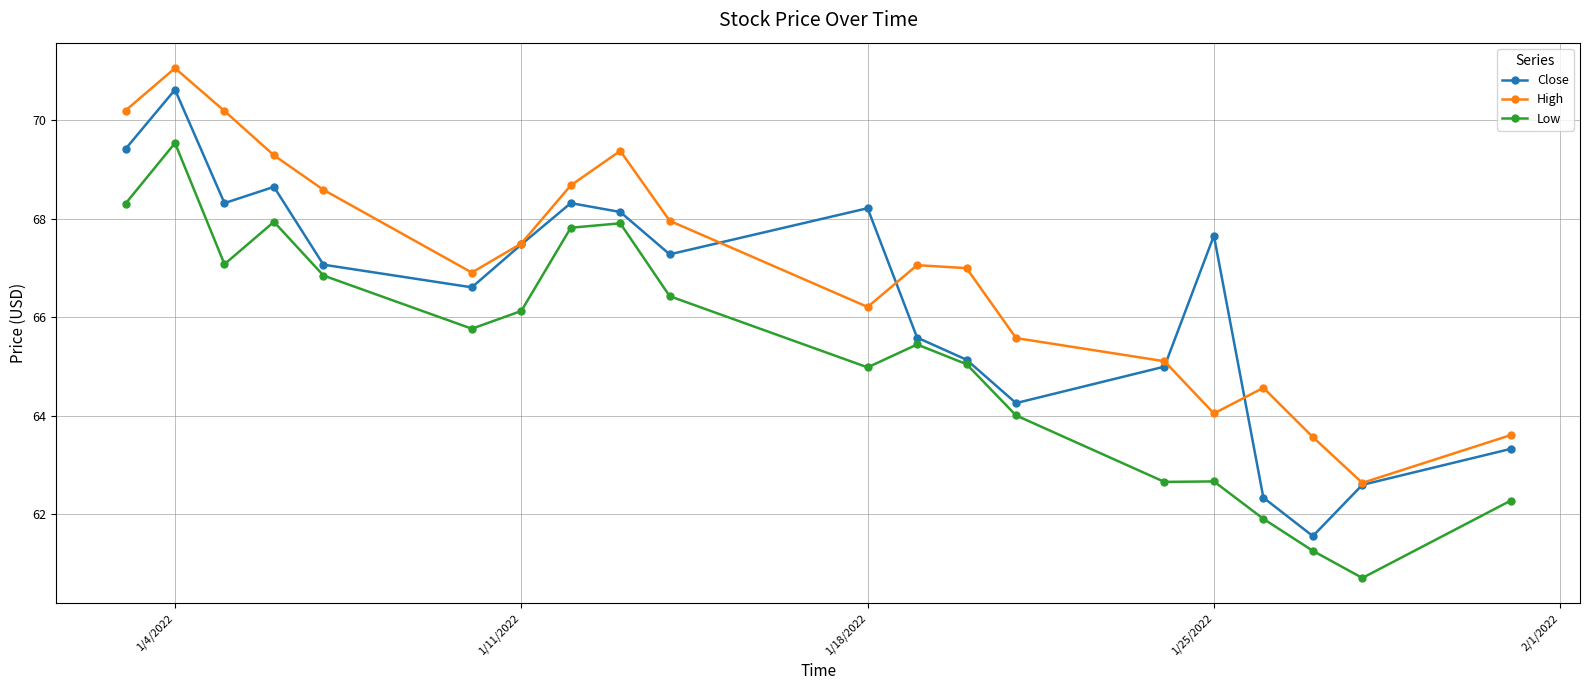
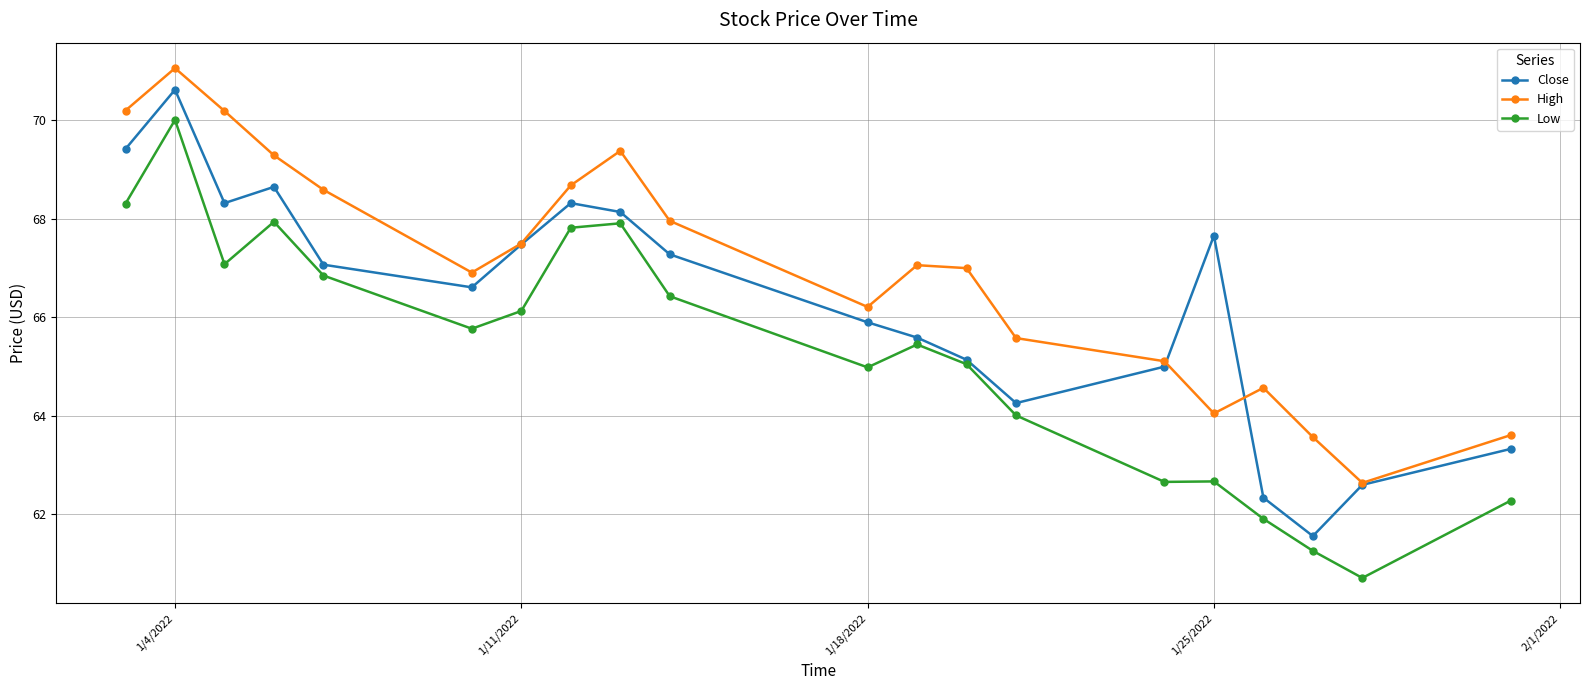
Low, 1/4/2022: 69.5 -> 70.0
Close, 1/18/2022: 68.2 -> 65.9
